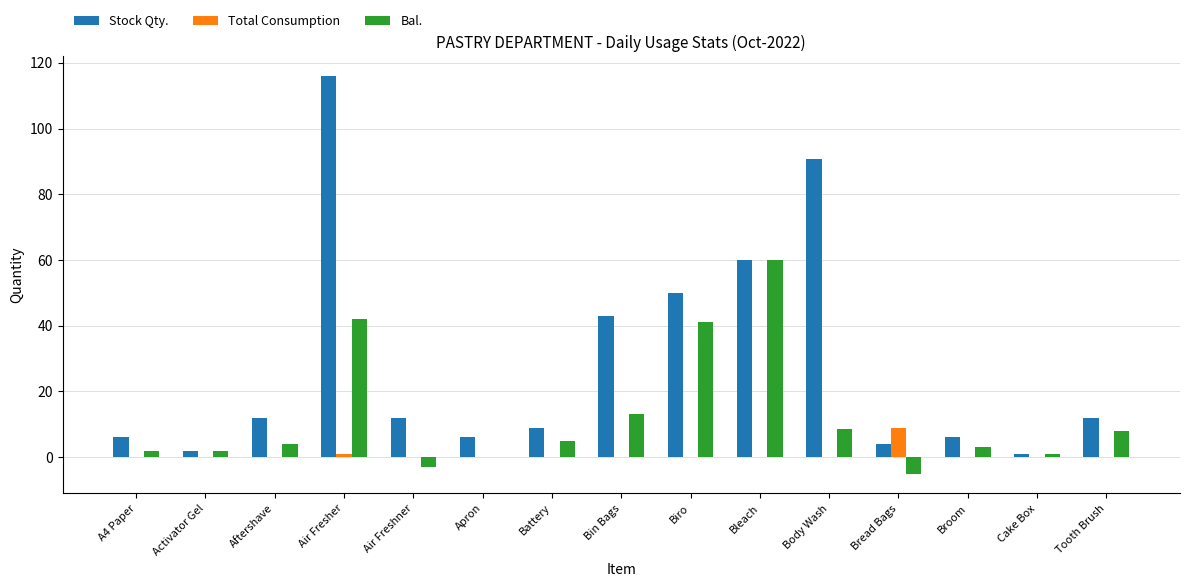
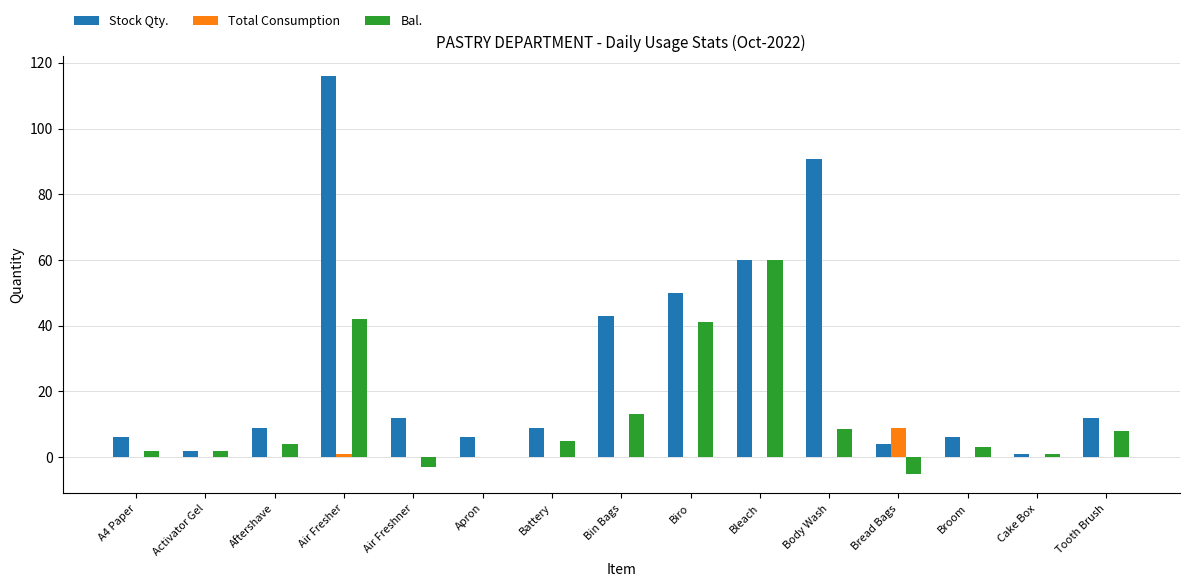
Stock Qty., Aftershave: 12 -> 9
